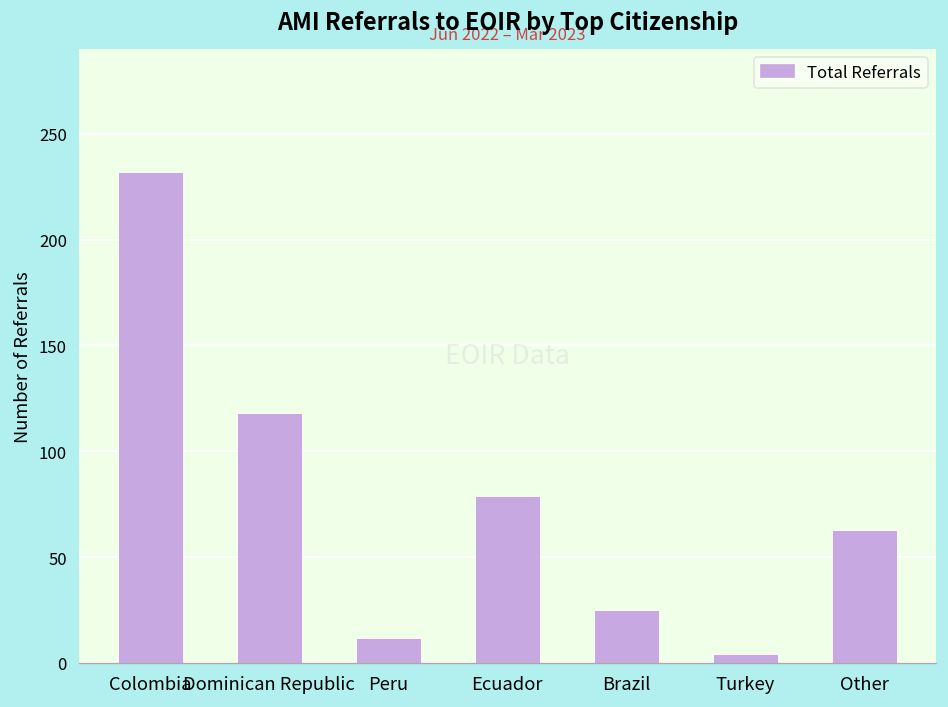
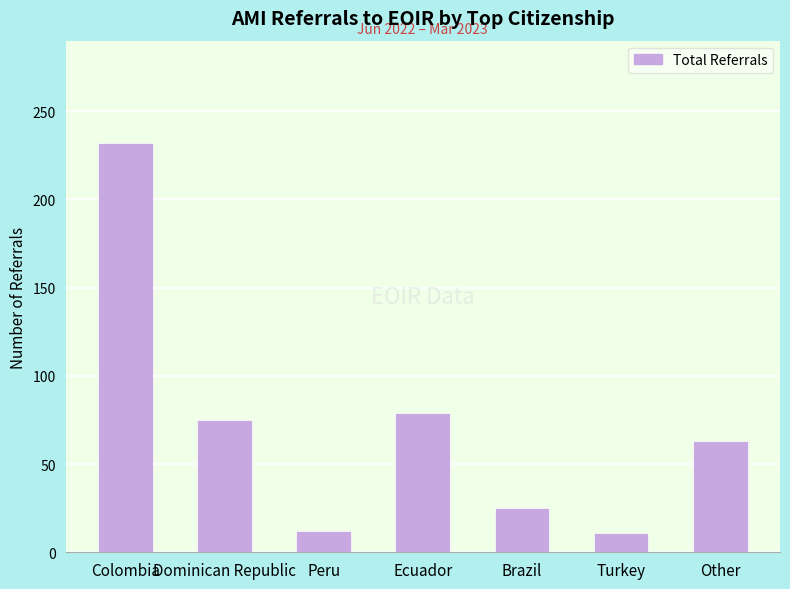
Dominican Republic: 118 -> 75
Turkey: 4 -> 11
